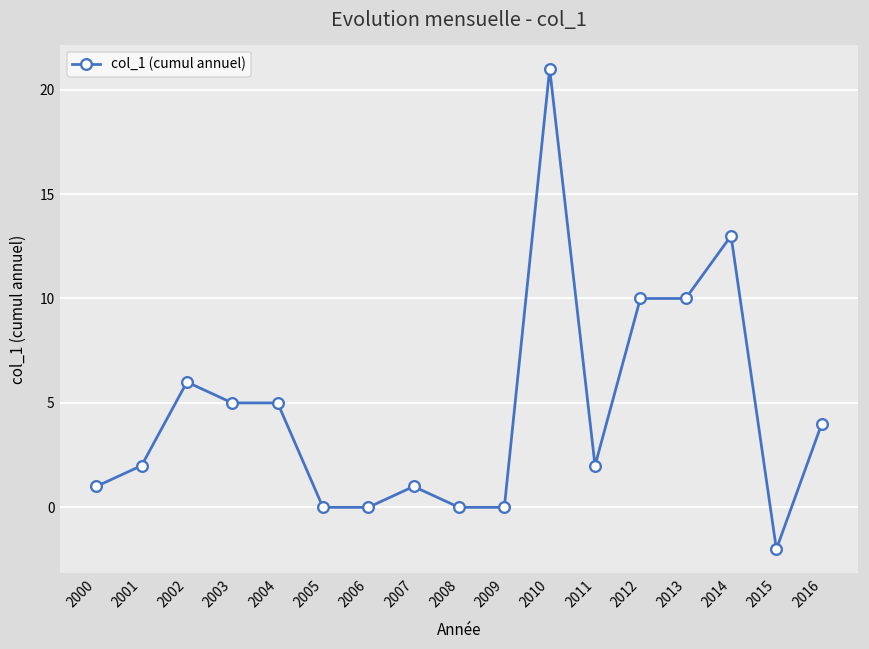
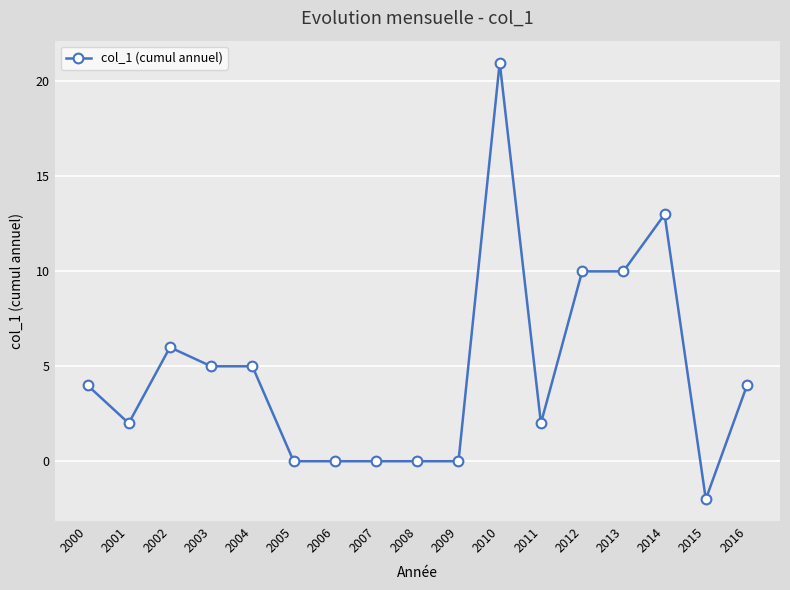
2000: 1 -> 4
2007: 1 -> 0
